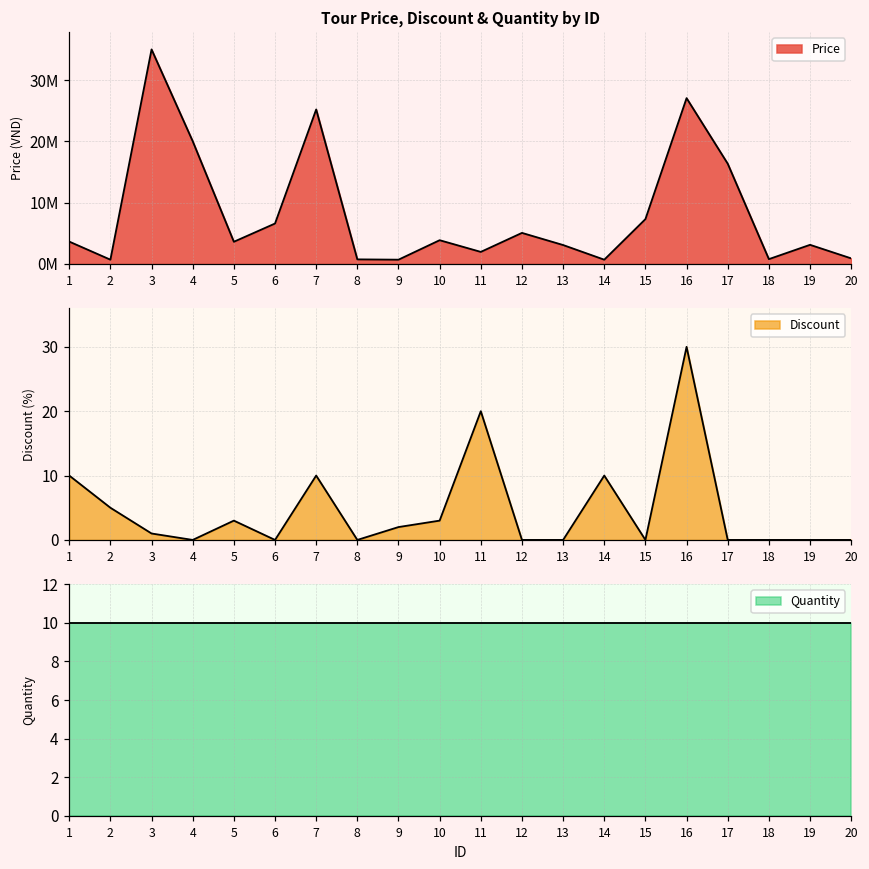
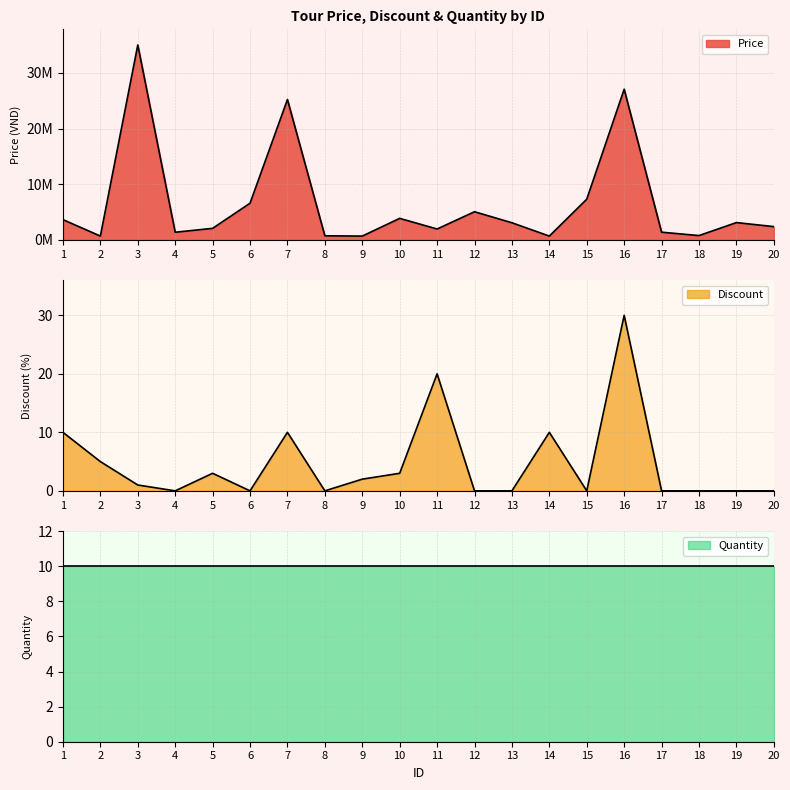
Tour Price, Discount & Quantity by ID, 4: 20000000 -> 1000000
Tour Price, Discount & Quantity by ID, 5: 4000000 -> 2000000
Tour Price, Discount & Quantity by ID, 17: 16000000 -> 1000000
Tour Price, Discount & Quantity by ID, 20: 1000000 -> 2000000
